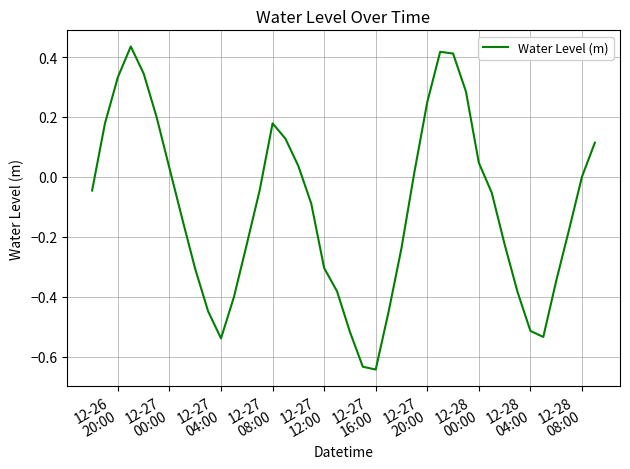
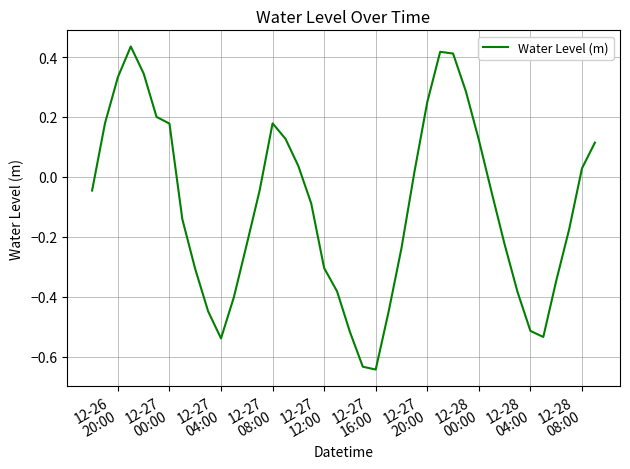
12-27 00:00: 0.03 -> 0.18
12-28 00:00: 0.05 -> 0.12
12-28 08:00: 0.00 -> 0.03
